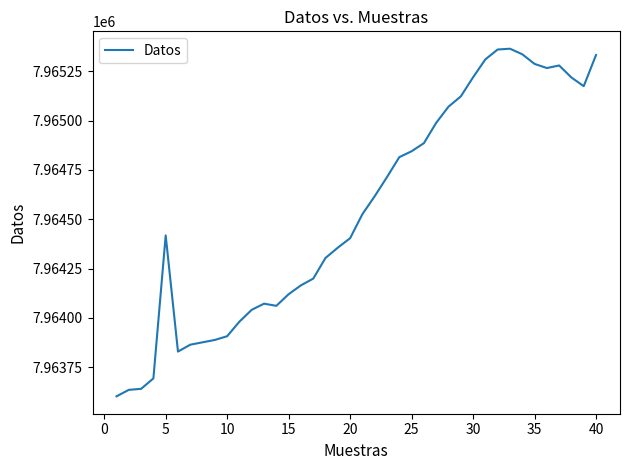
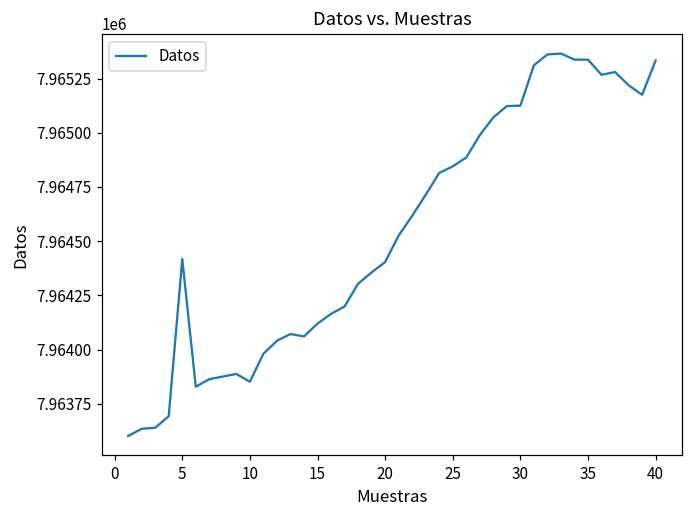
10: 7963910 -> 7963850
30: 7965220 -> 7965130
35: 7965290 -> 7965340
